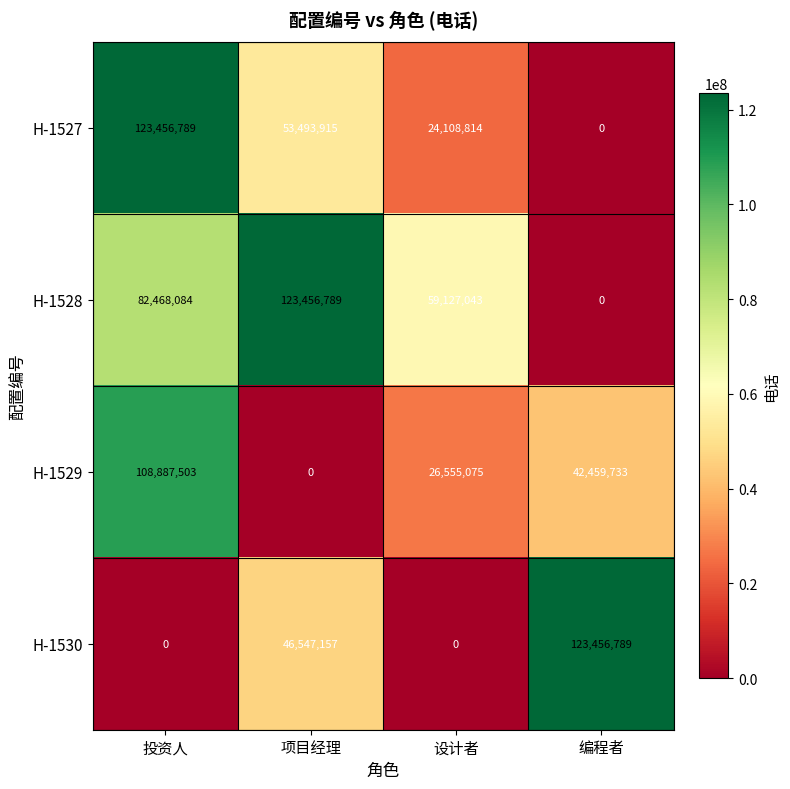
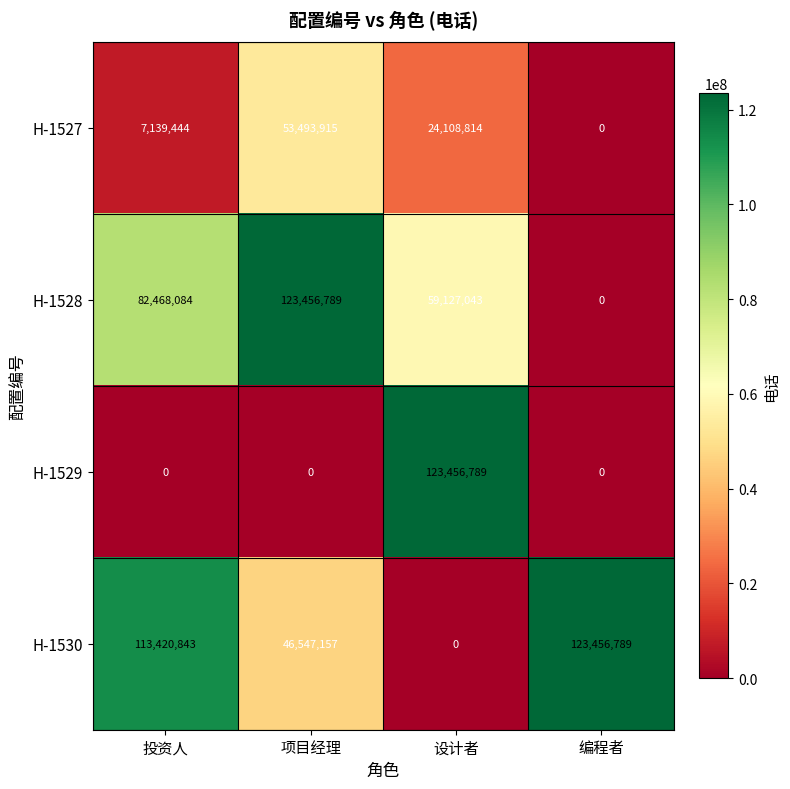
H-1527, 投资人: 123,456,789 -> 7,139,444
H-1529, 投资人: 108,887,503 -> 0
H-1529, 设计者: 26,555,075 -> 123,456,789
H-1529, 编程者: 42,459,733 -> 0
H-1530, 投资人: 0 -> 113,420,843
